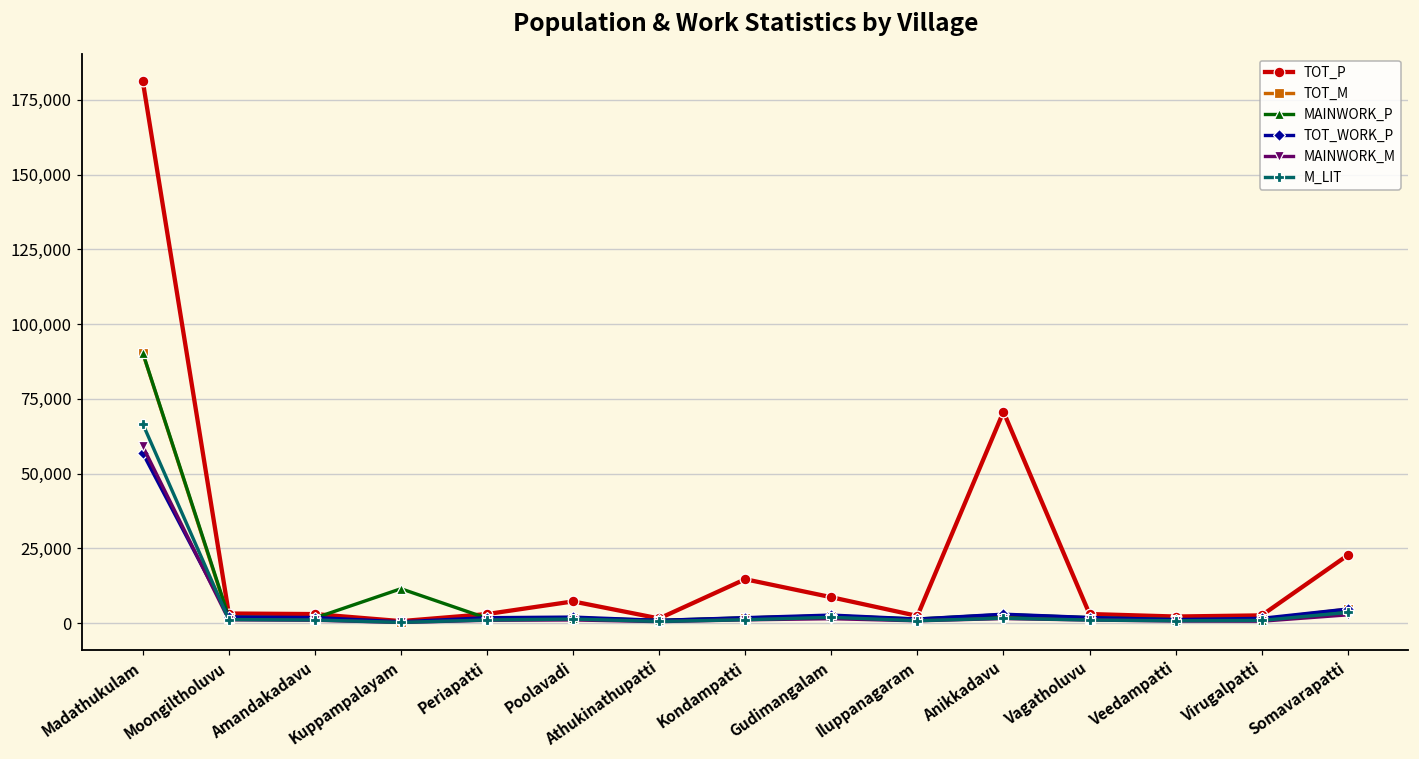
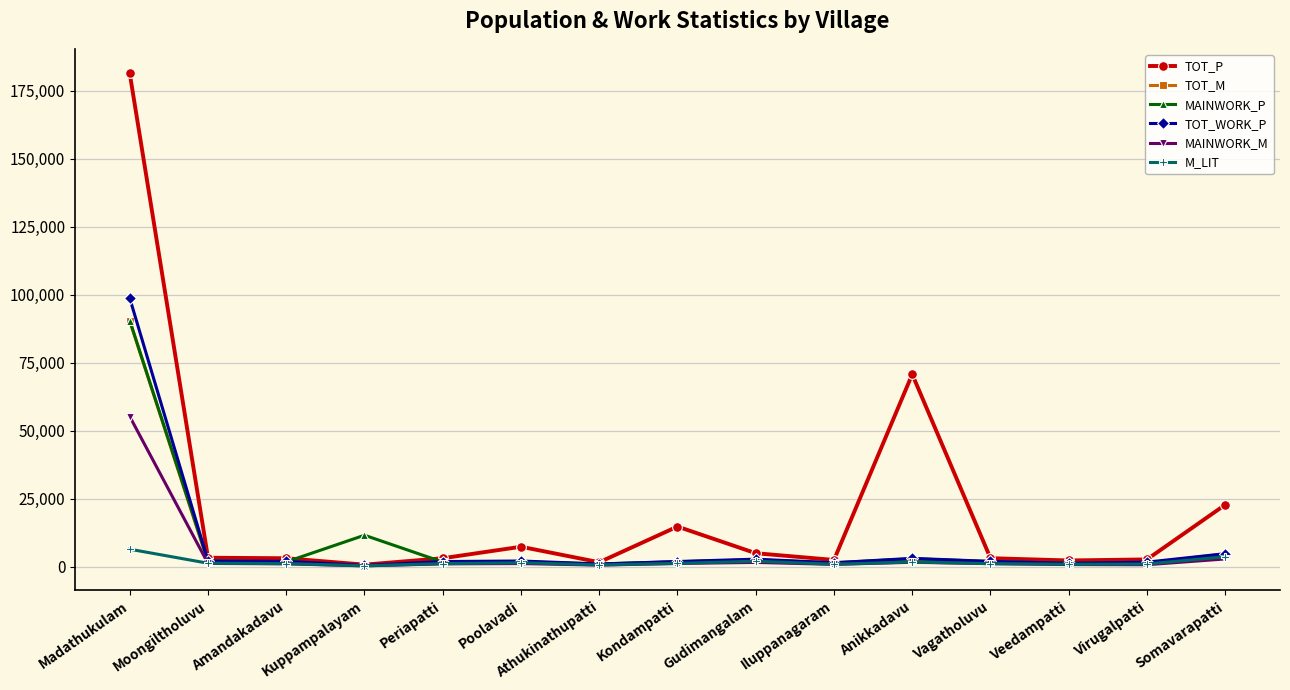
TOT_WORK_P, Madathukulam: 57,000 -> 99,000
MAINWORK_M, Madathukulam: 59,000 -> 55,000
M_LIT, Madathukulam: 67,000 -> 6,000
TOT_P, Gudimangalam: 9,000 -> 5,000
